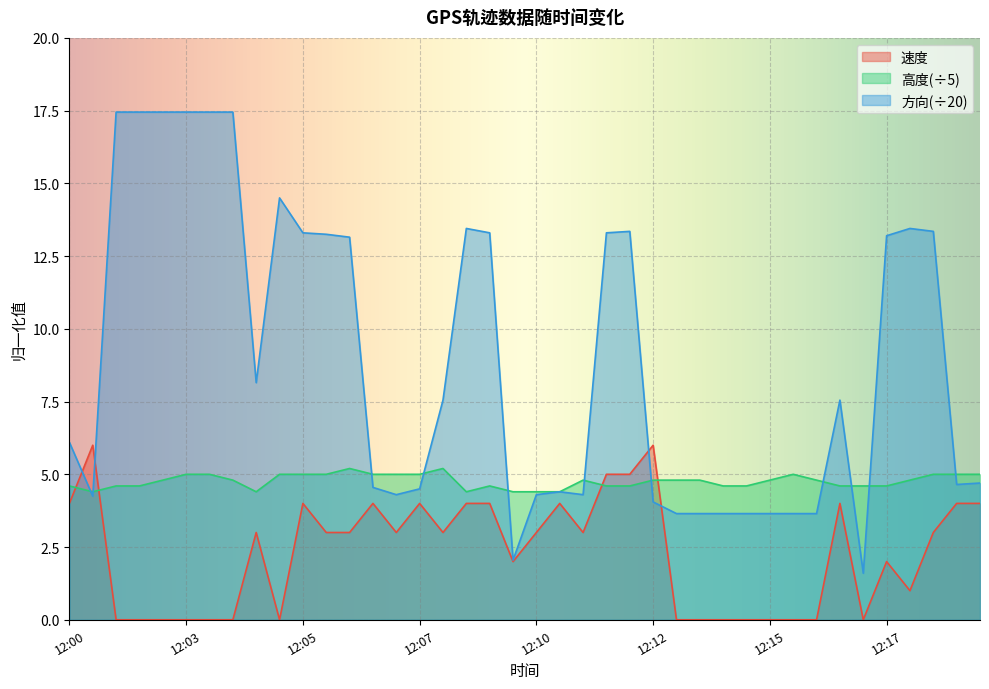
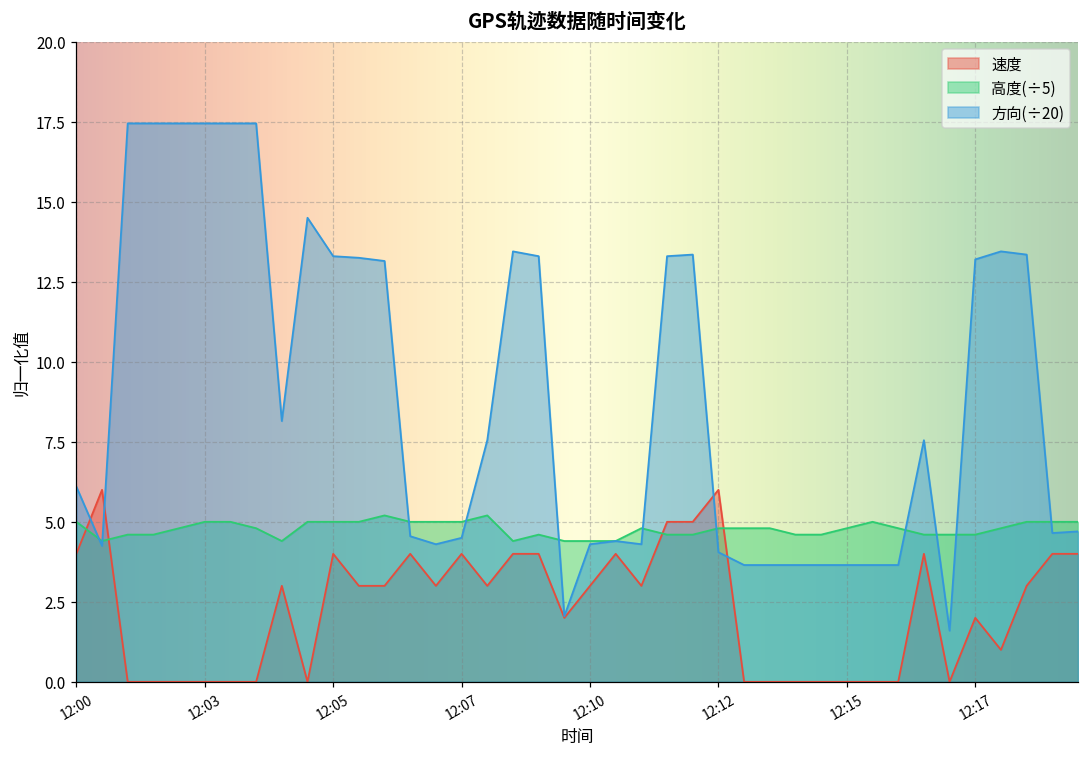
高度(÷5), 12:00: 4.6 -> 5.0
